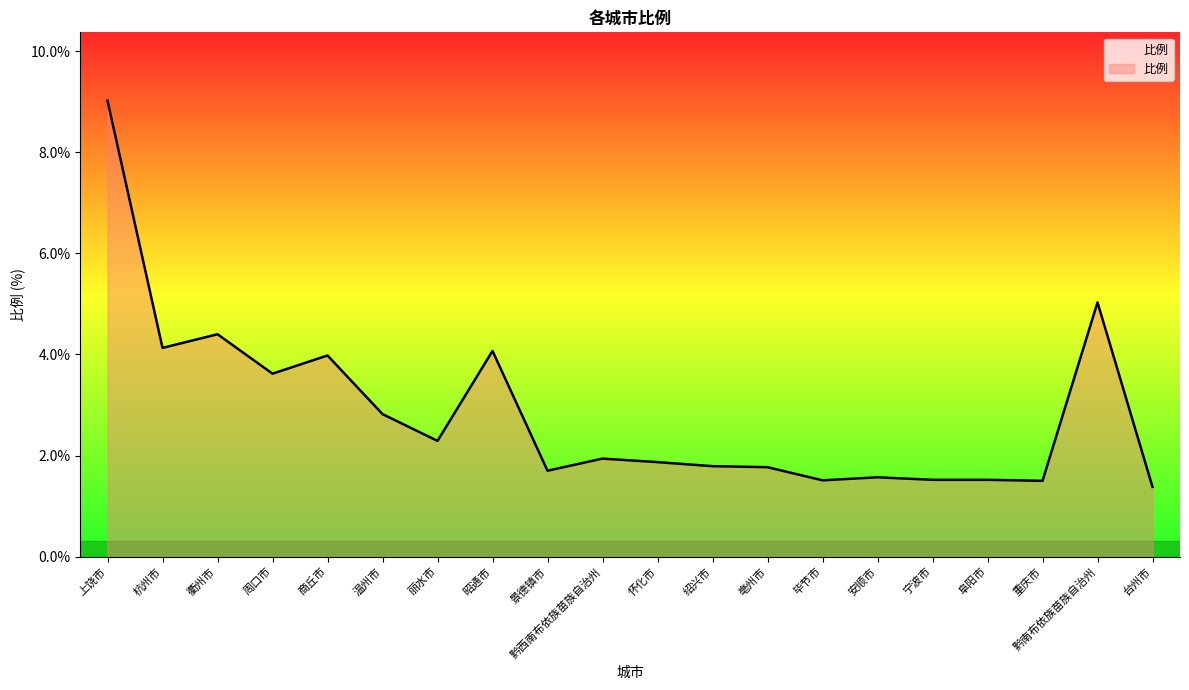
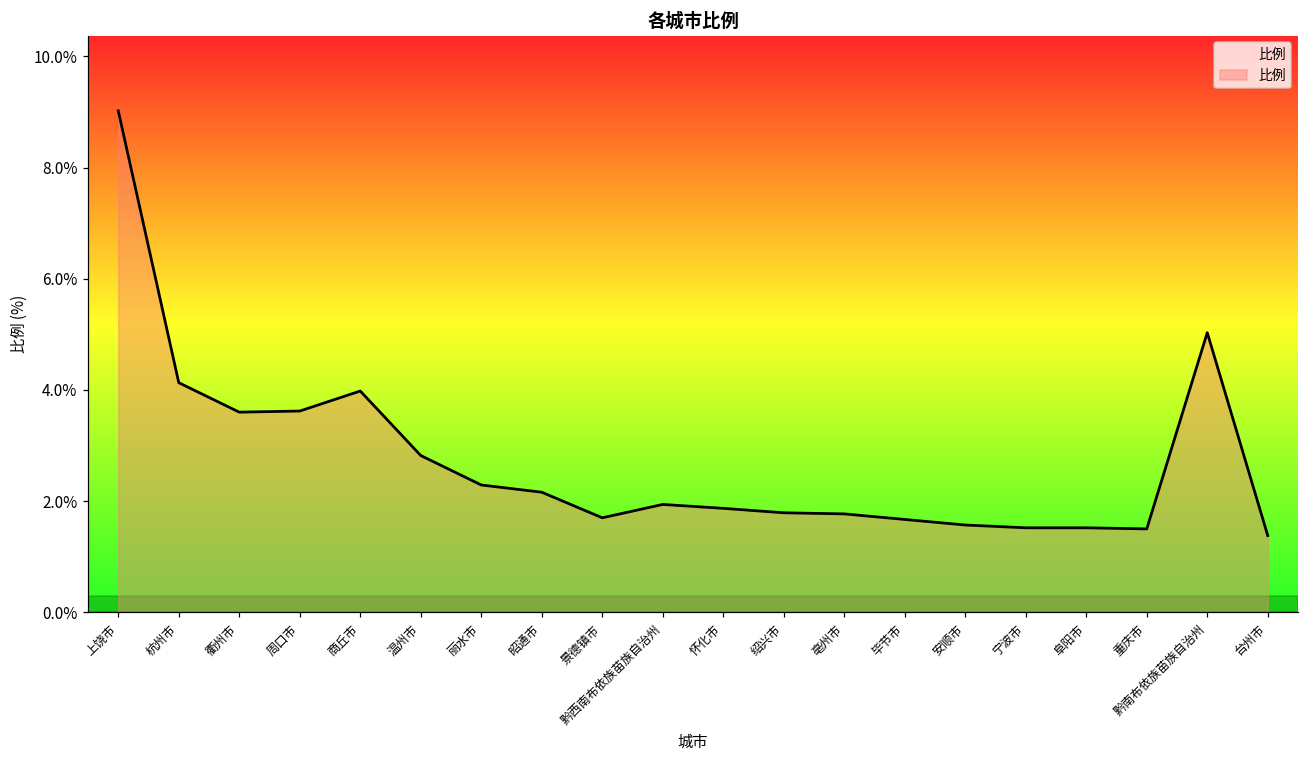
衢州市: 4.4% -> 3.6%
昭通市: 4.1% -> 2.2%
毕节市: 1.5% -> 1.7%
